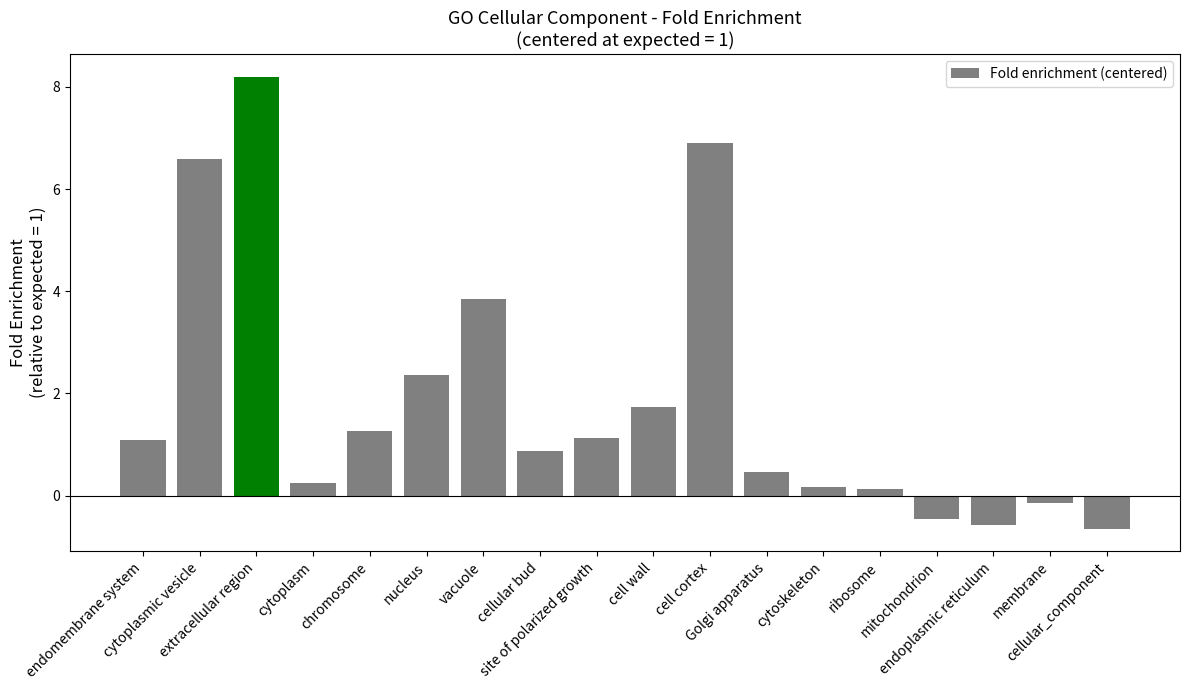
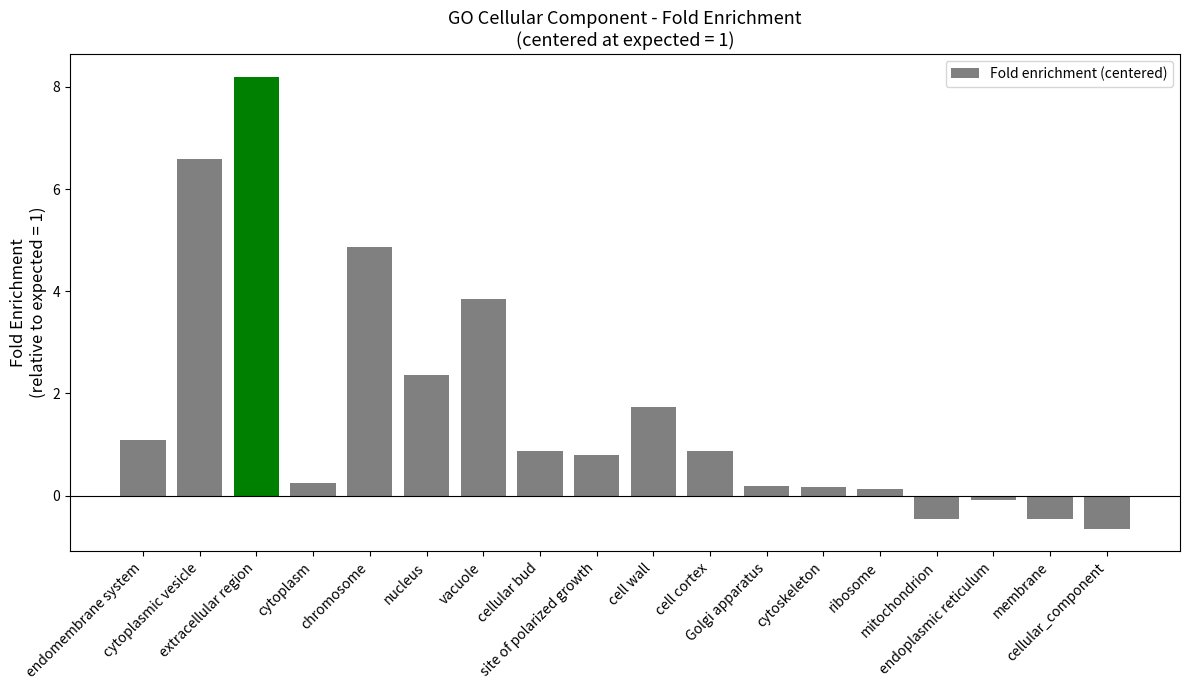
chromosome: 1.3 -> 4.9
site of polarized growth: 1.1 -> 0.8
cell cortex: 6.9 -> 0.9
Golgi apparatus: 0.5 -> 0.2
endoplasmic reticulum: -0.6 -> -0.1
membrane: -0.1 -> -0.5
